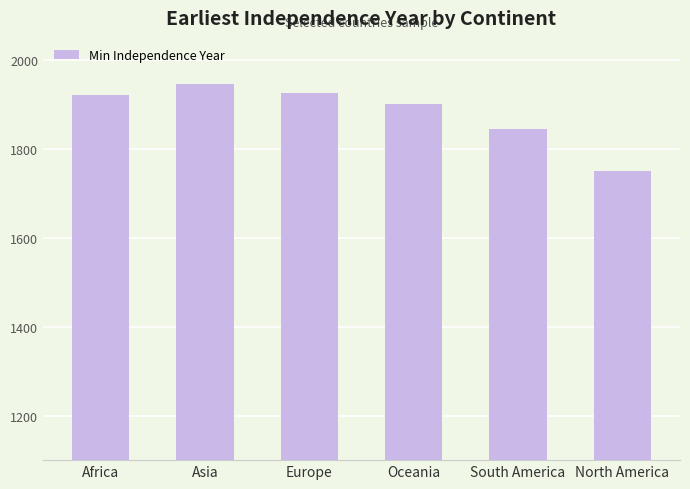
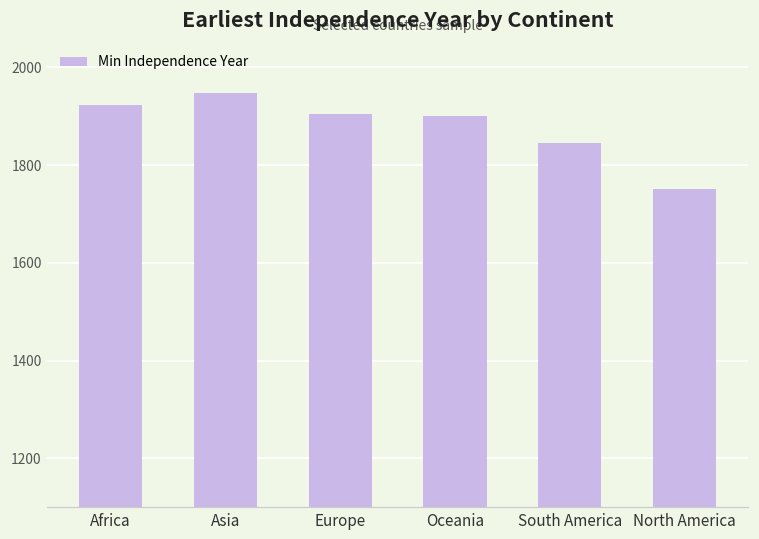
Europe: 1930 -> 1910
